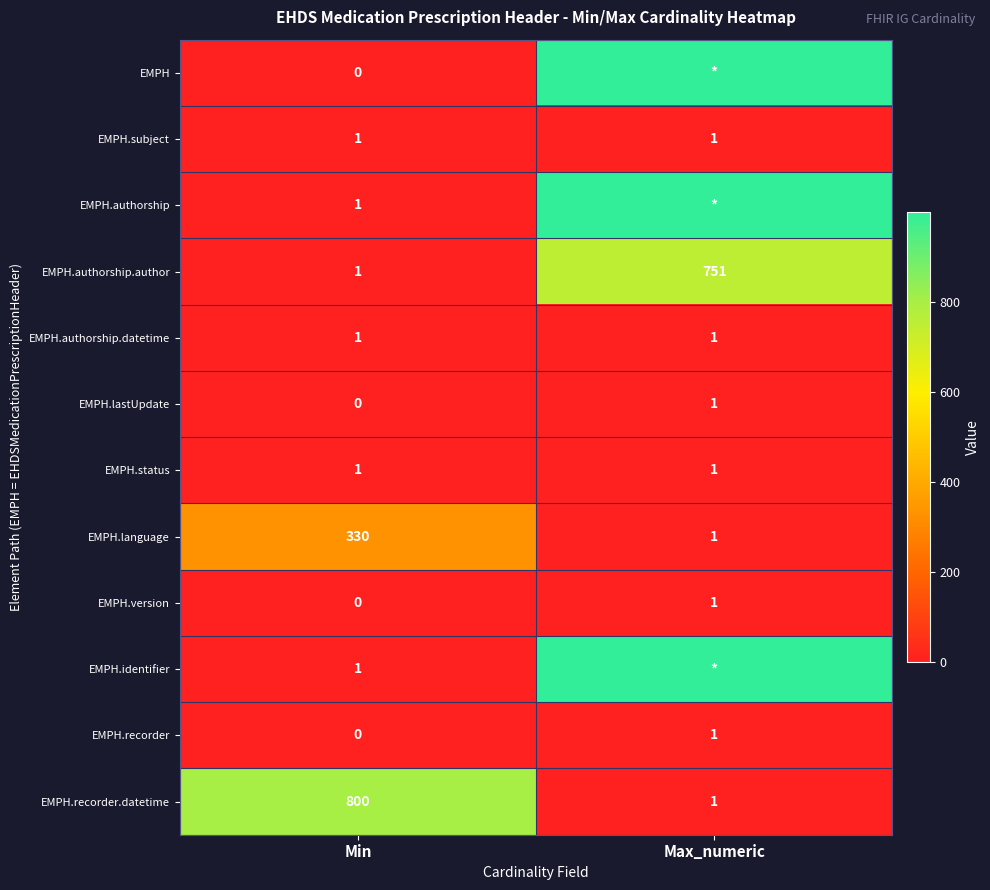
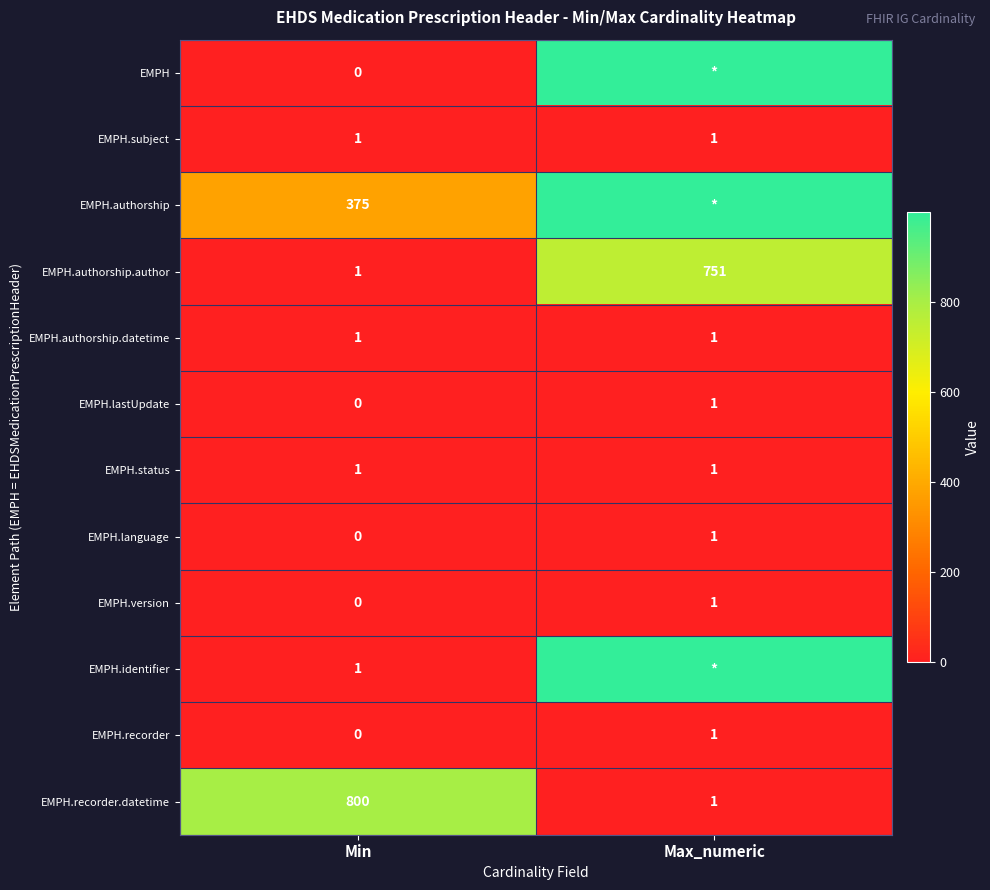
EMPH.authorship, Min: 1 -> 375
EMPH.language, Min: 330 -> 0
